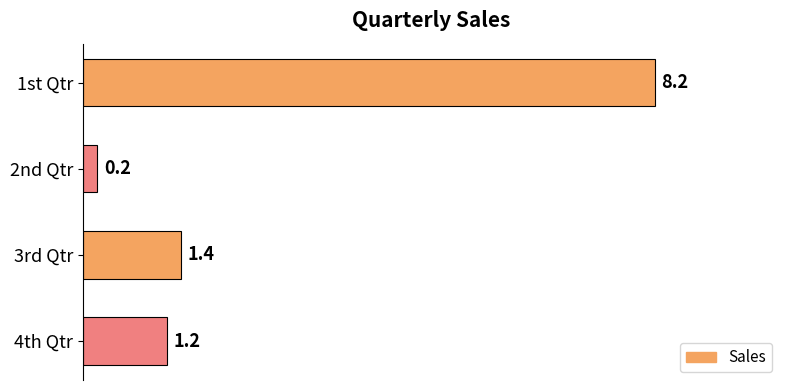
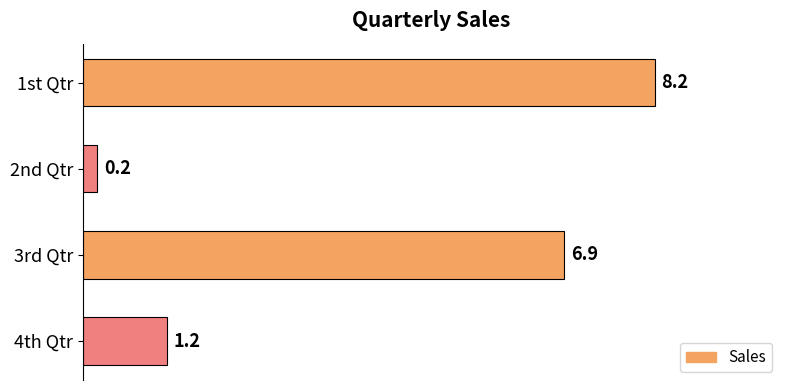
3rd Qtr: 1.4 -> 6.9
